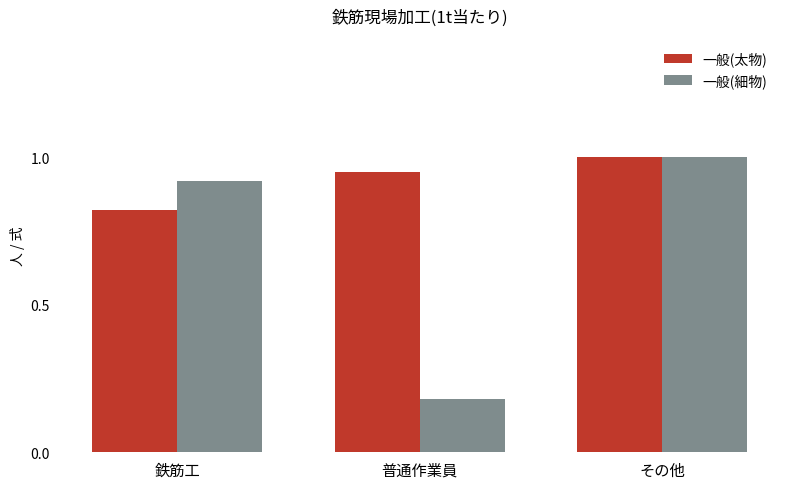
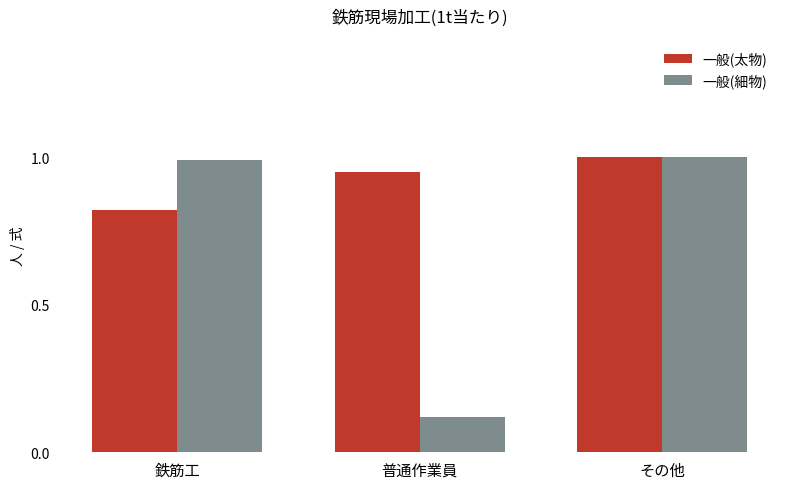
一般(細物), 鉄筋工: 0.92 -> 0.99
一般(細物), 普通作業員: 0.18 -> 0.12
